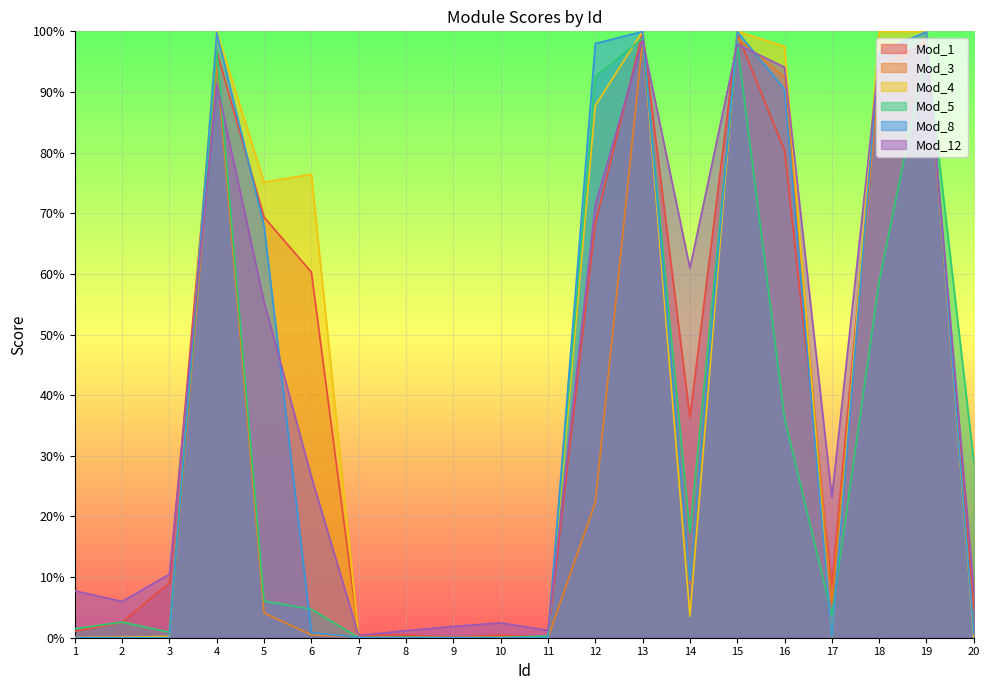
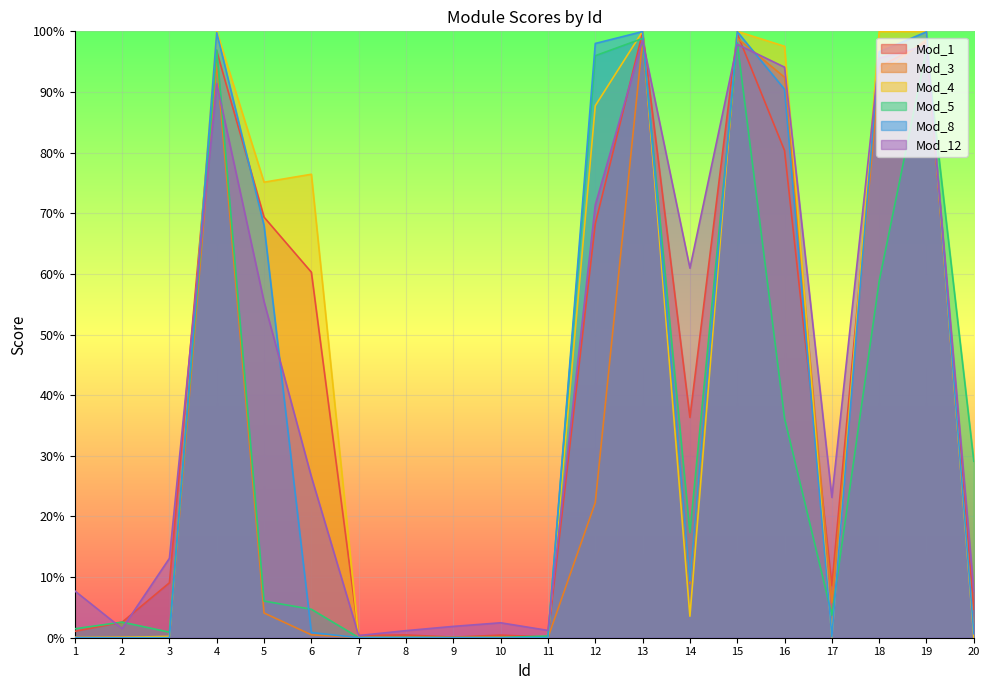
Mod_12, 2: 6% -> 2%
Mod_12, 3: 10% -> 13%
Mod_5, 12: 93% -> 96%
